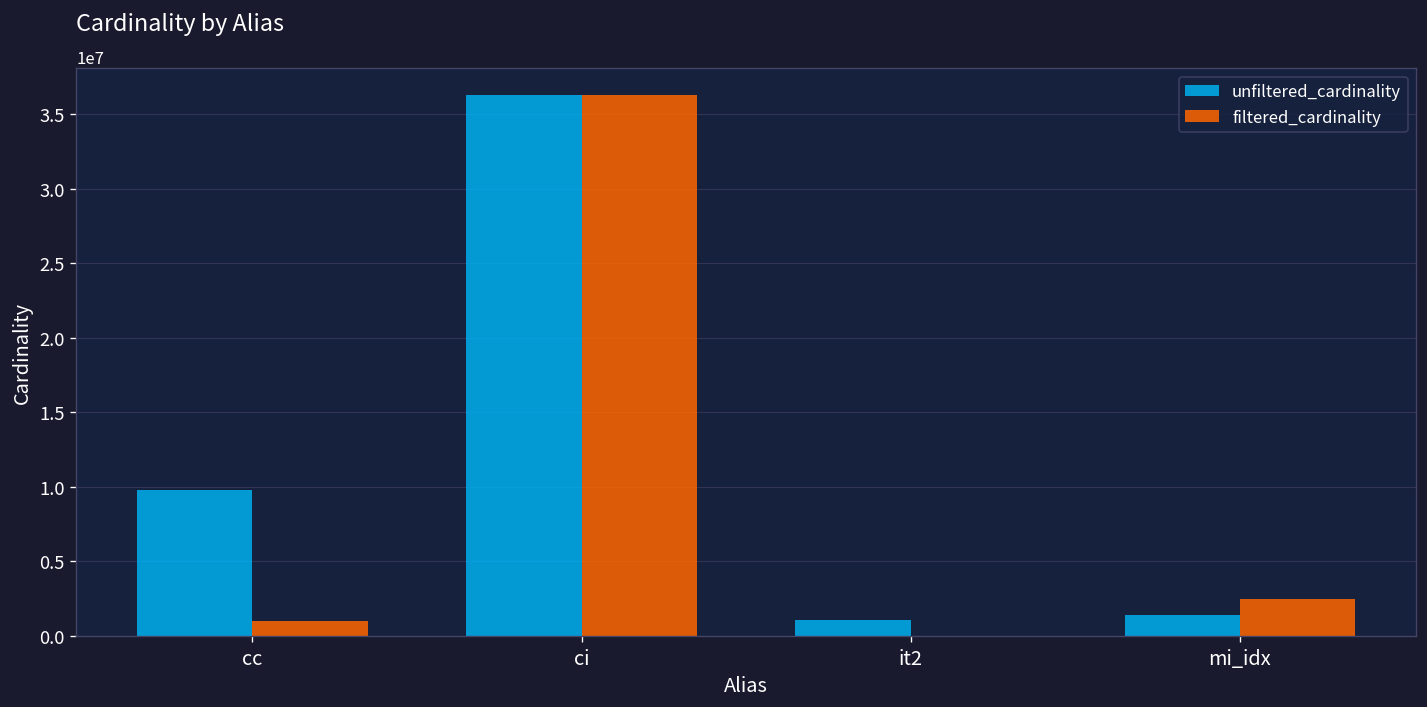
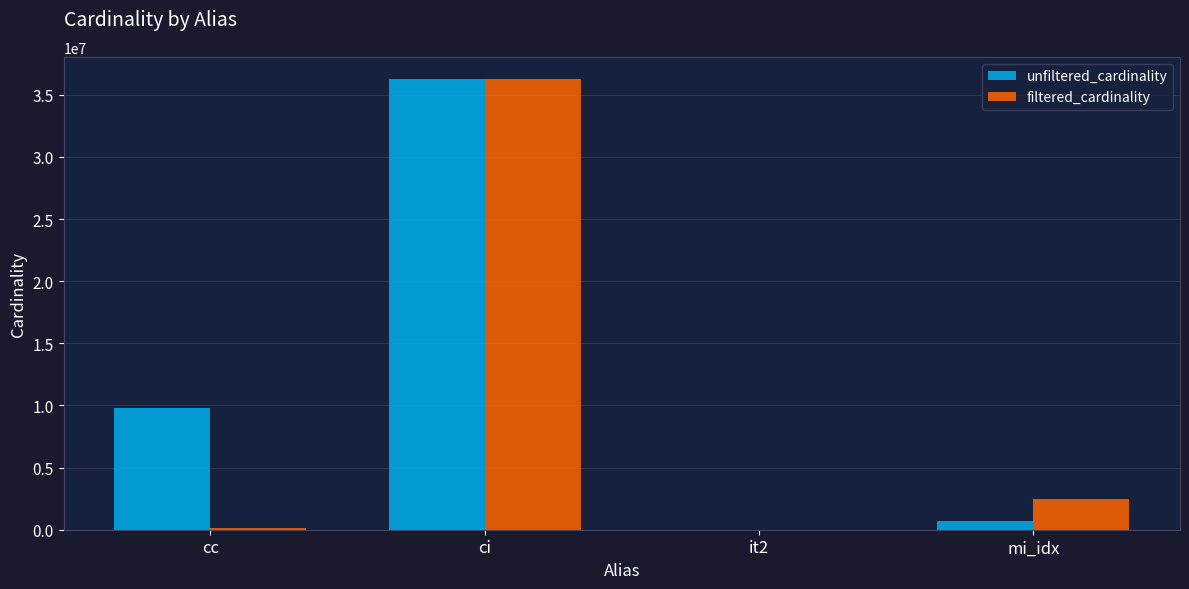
filtered_cardinality, cc: 1000000 -> 100000
unfiltered_cardinality, it2: 1100000 -> 0
unfiltered_cardinality, mi_idx: 1400000 -> 700000
